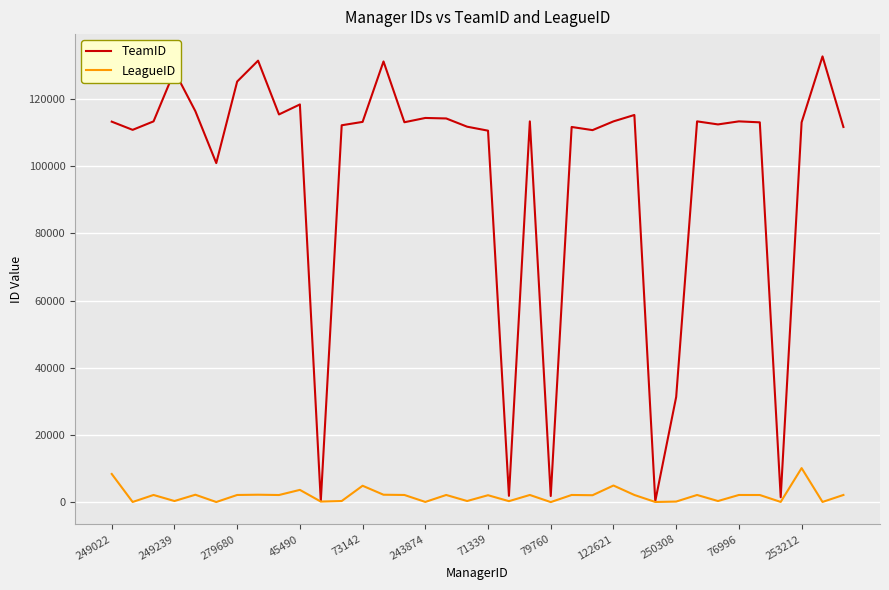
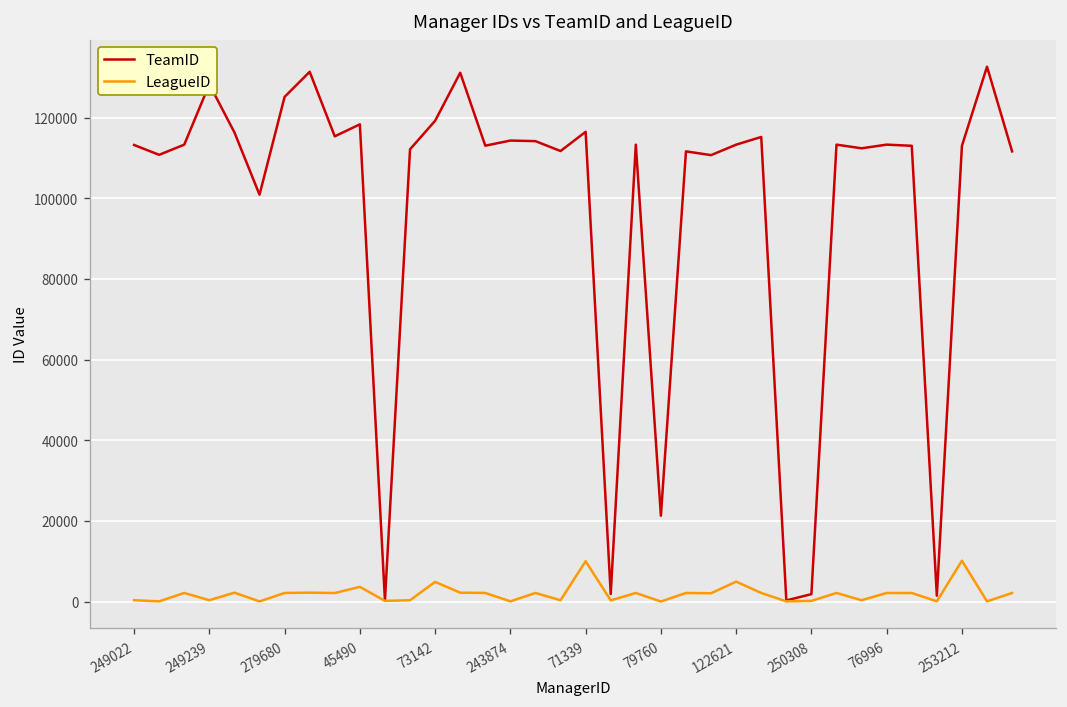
LeagueID, 249022: 8000 -> 0
TeamID, 73142: 113000 -> 119000
TeamID, 71339: 111000 -> 116000
LeagueID, 71339: 2000 -> 10000
TeamID, 79760: 2000 -> 21000
TeamID, 250308: 31000 -> 2000
